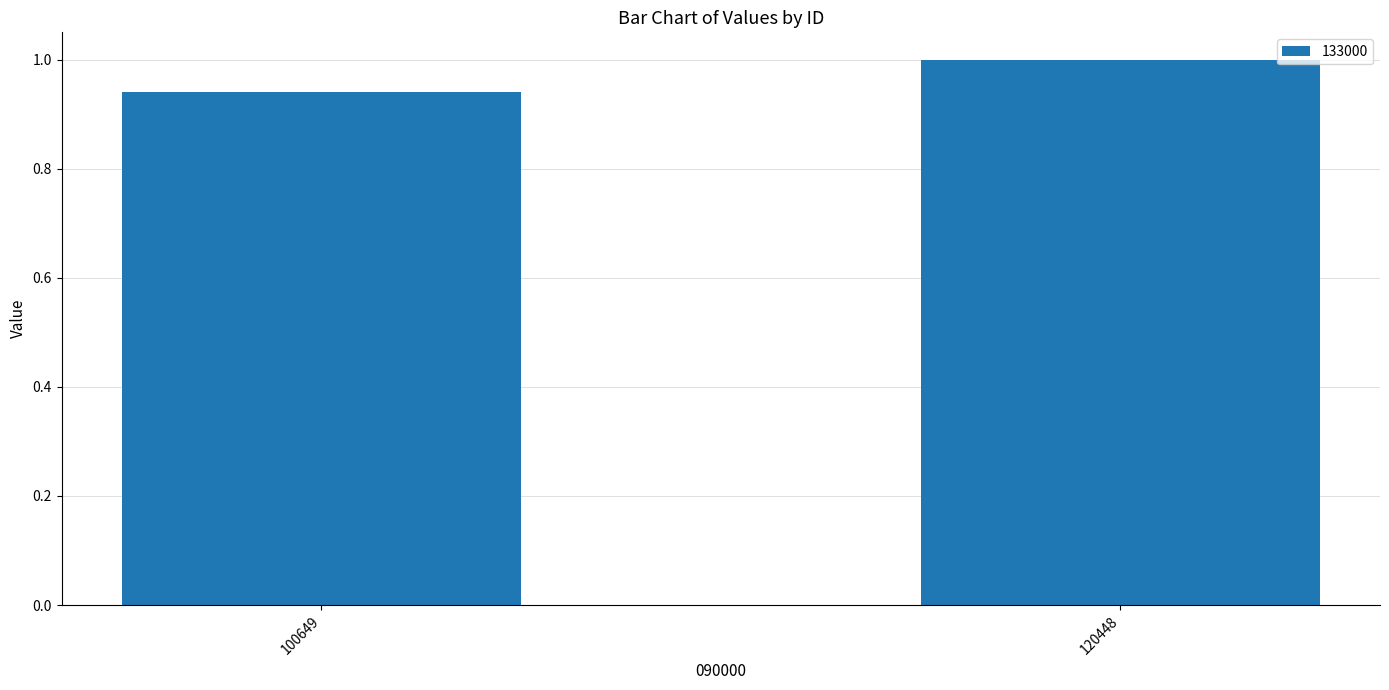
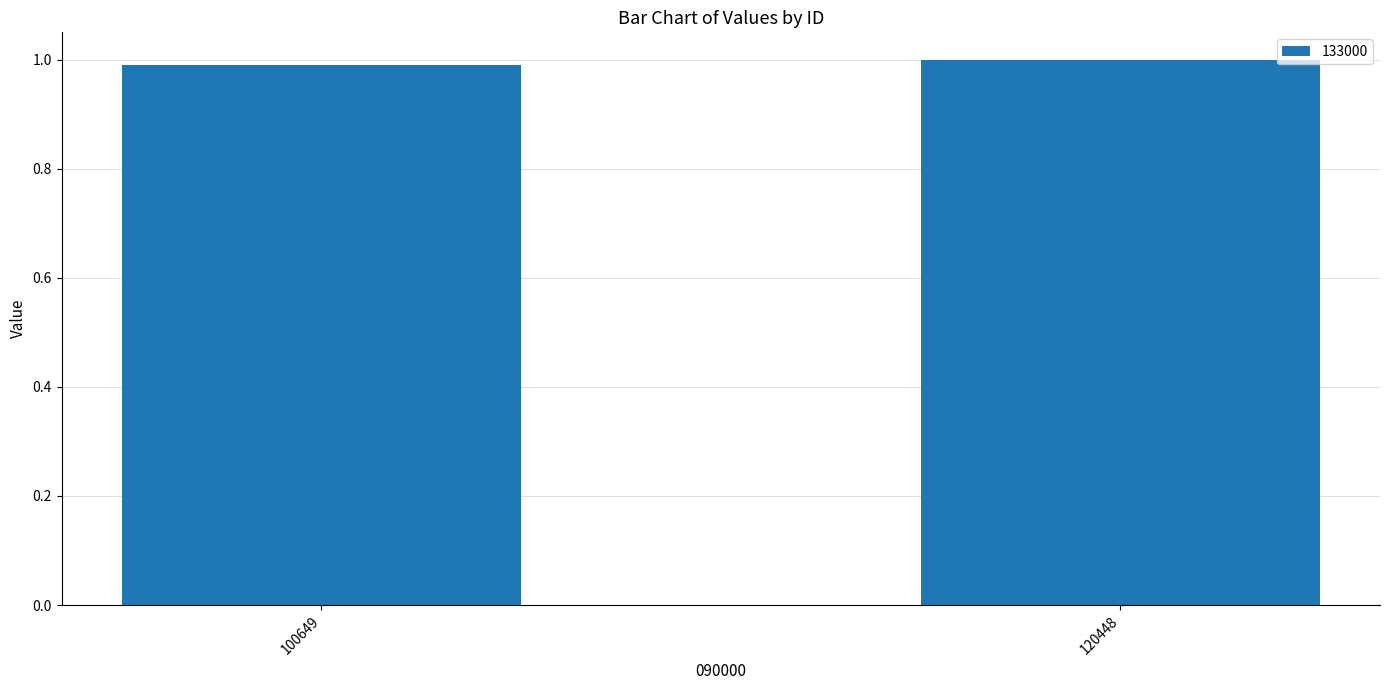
100649: 0.94 -> 0.99
